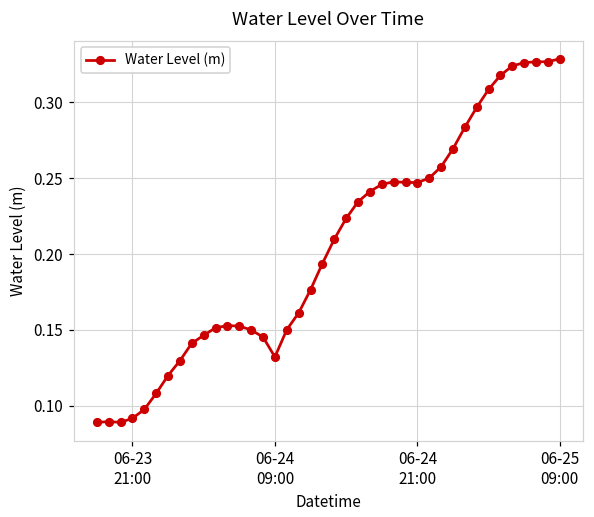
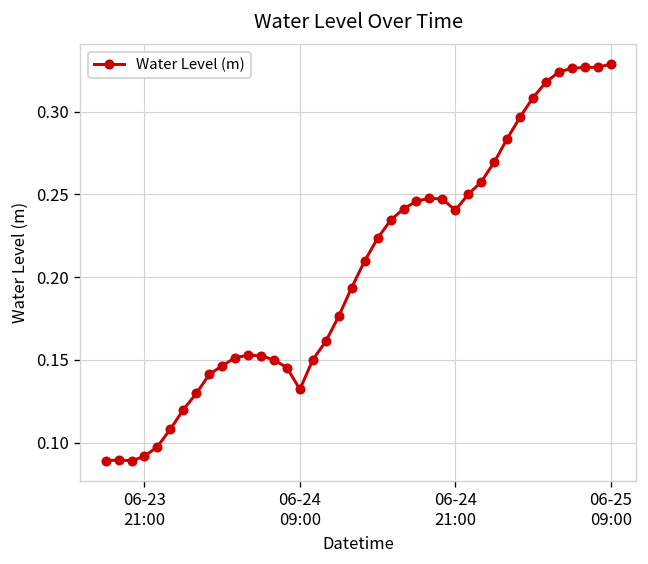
06-24 21:00: 0.247 -> 0.240
